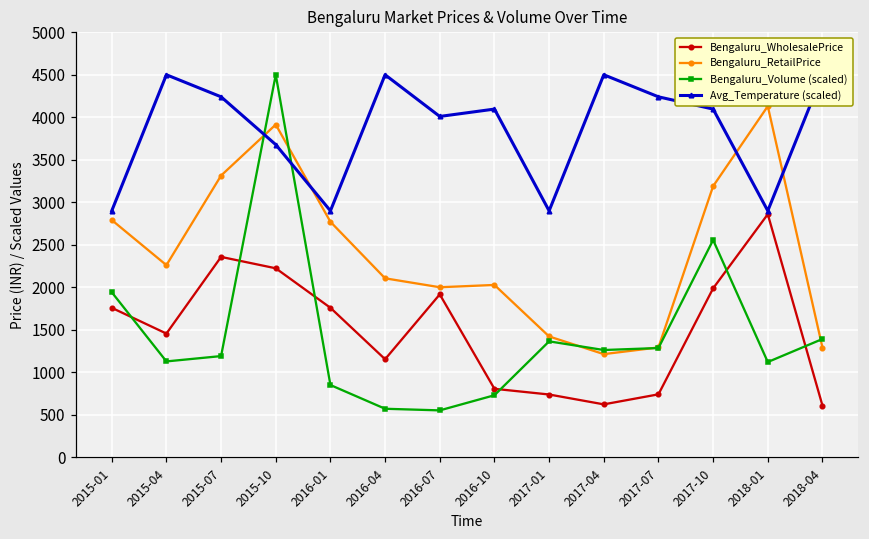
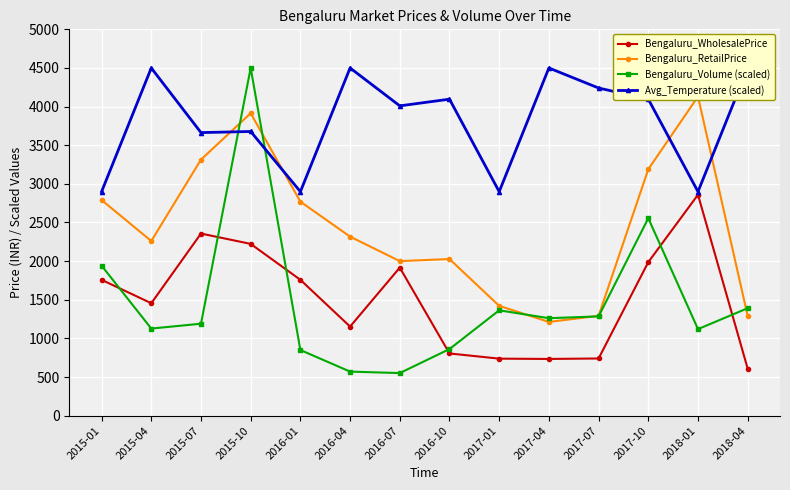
Avg_Temperature (scaled), 2015-07: 4200 -> 3700
Bengaluru_RetailPrice, 2016-04: 2100 -> 2300
Bengaluru_Volume (scaled), 2016-10: 700 -> 900
Bengaluru_WholesalePrice, 2017-04: 600 -> 700
